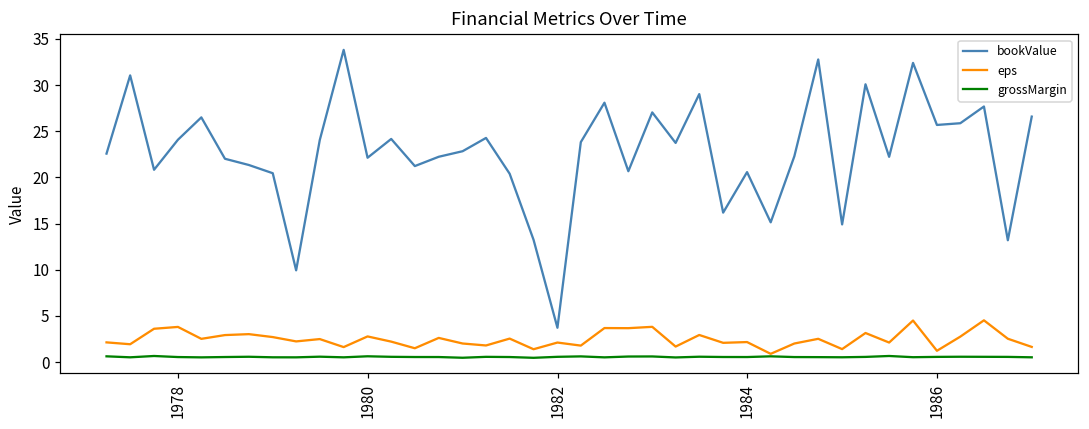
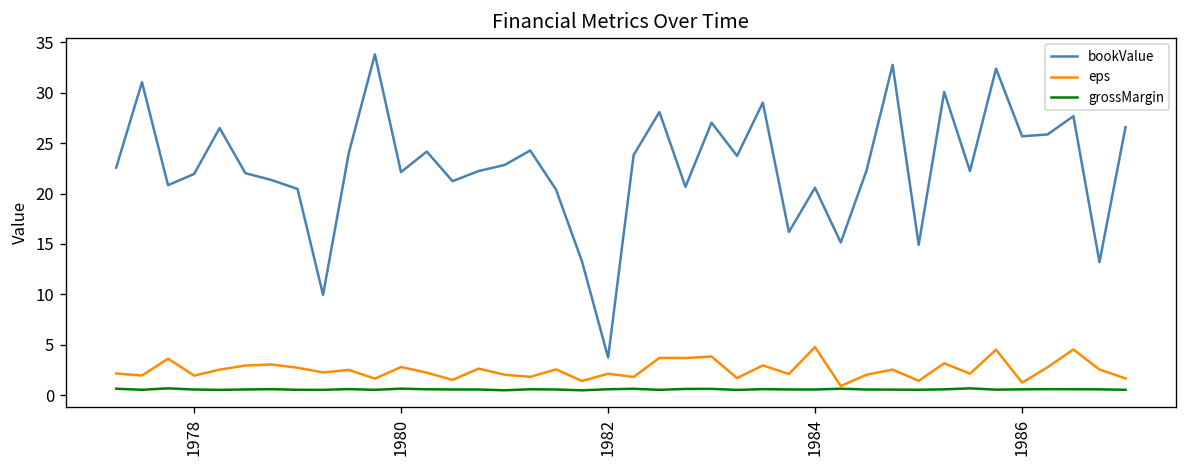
bookValue, 1978: 24 -> 22
eps, 1978: 4 -> 2
eps, 1984: 2 -> 5
